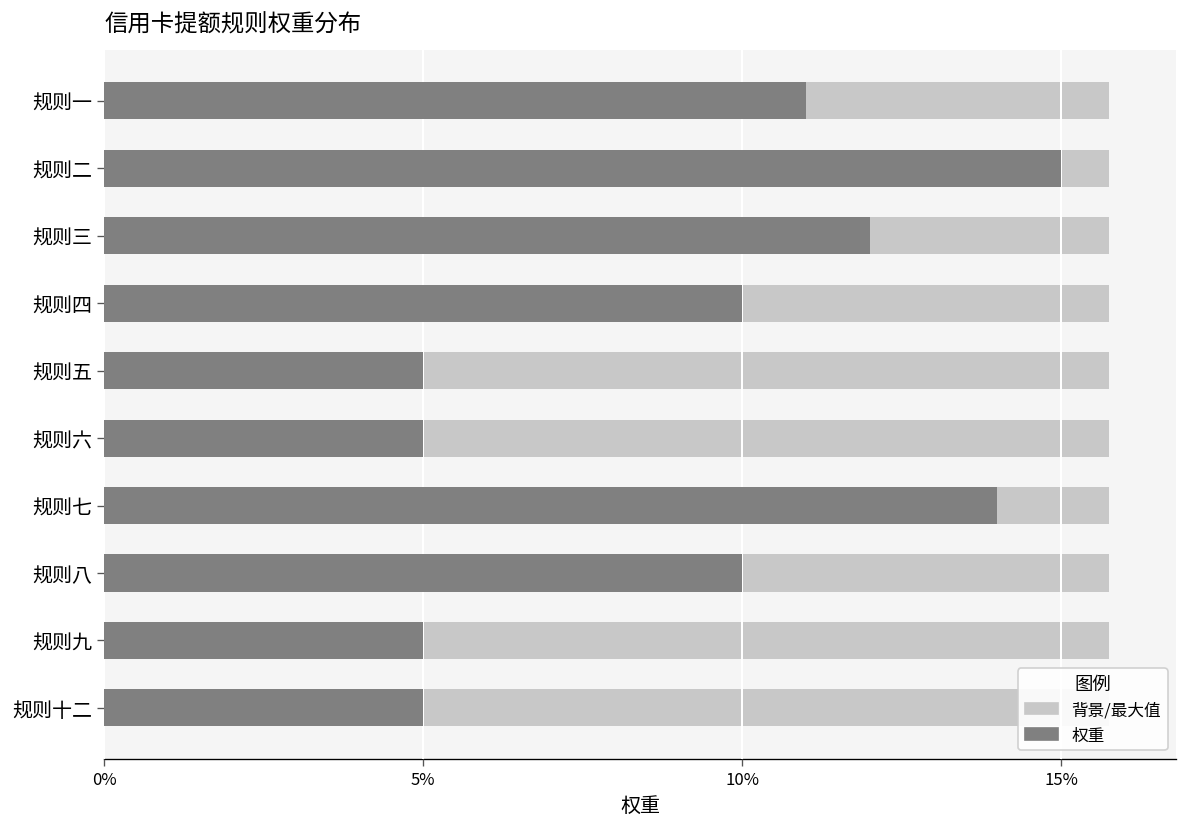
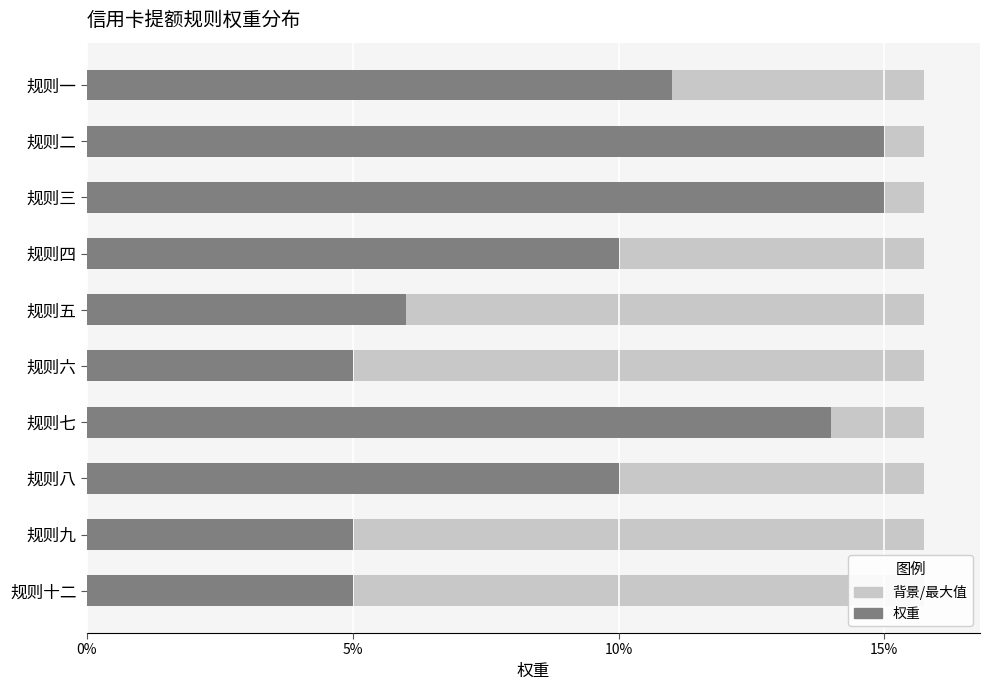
权重, 规则三: 12.0% -> 15.0%
权重, 规则五: 5.0% -> 6.0%
